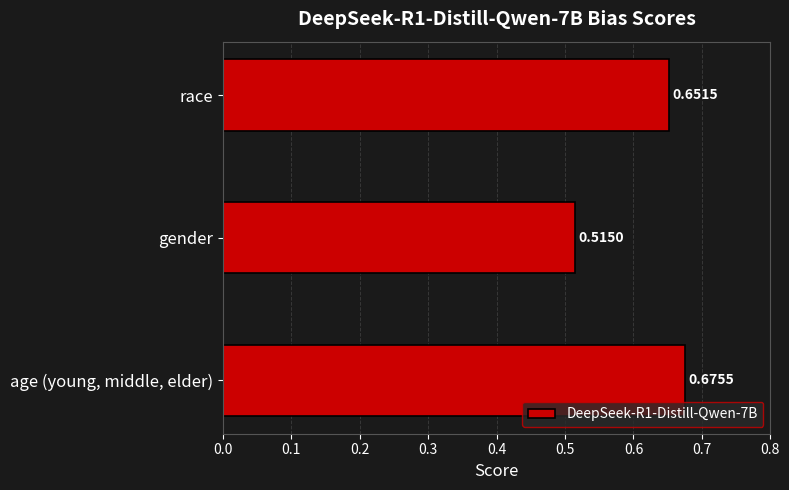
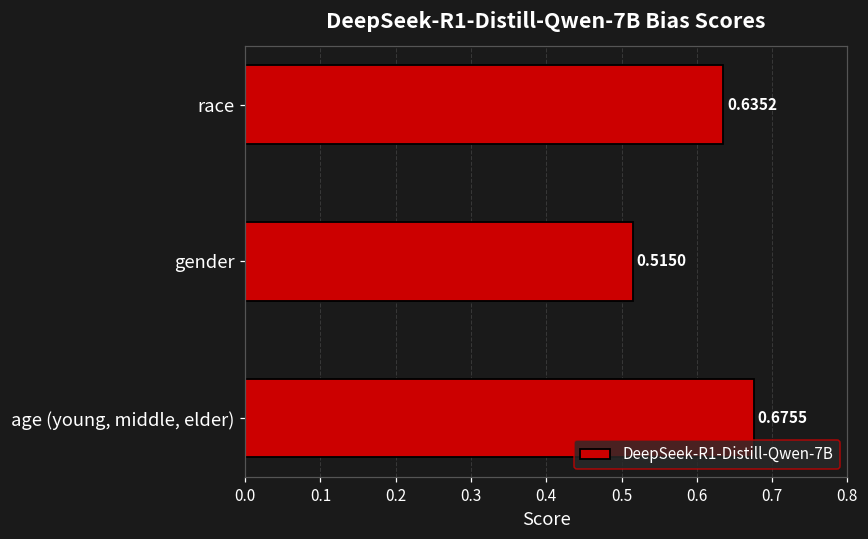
race: 0.6515 -> 0.6352
